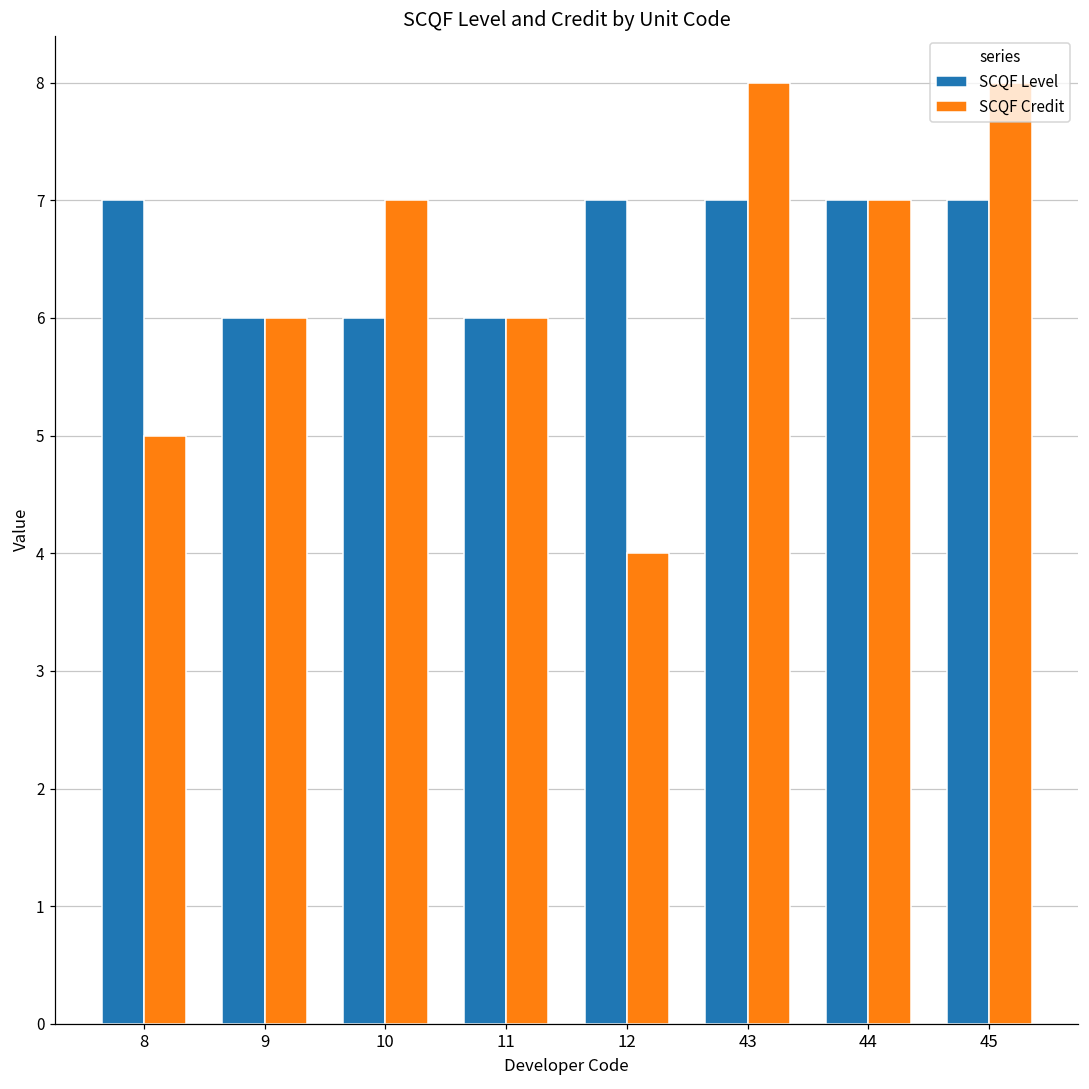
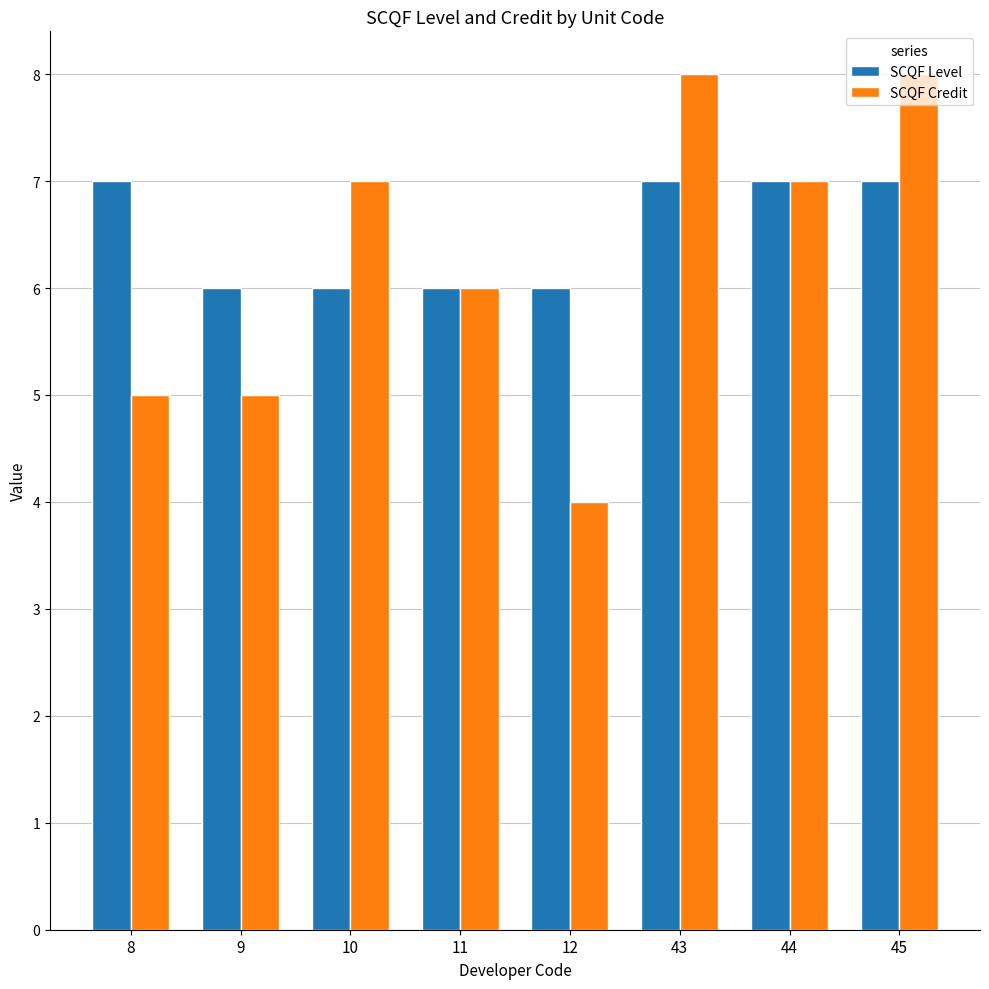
SCQF Credit, 9: 6 -> 5
SCQF Level, 12: 7 -> 6
